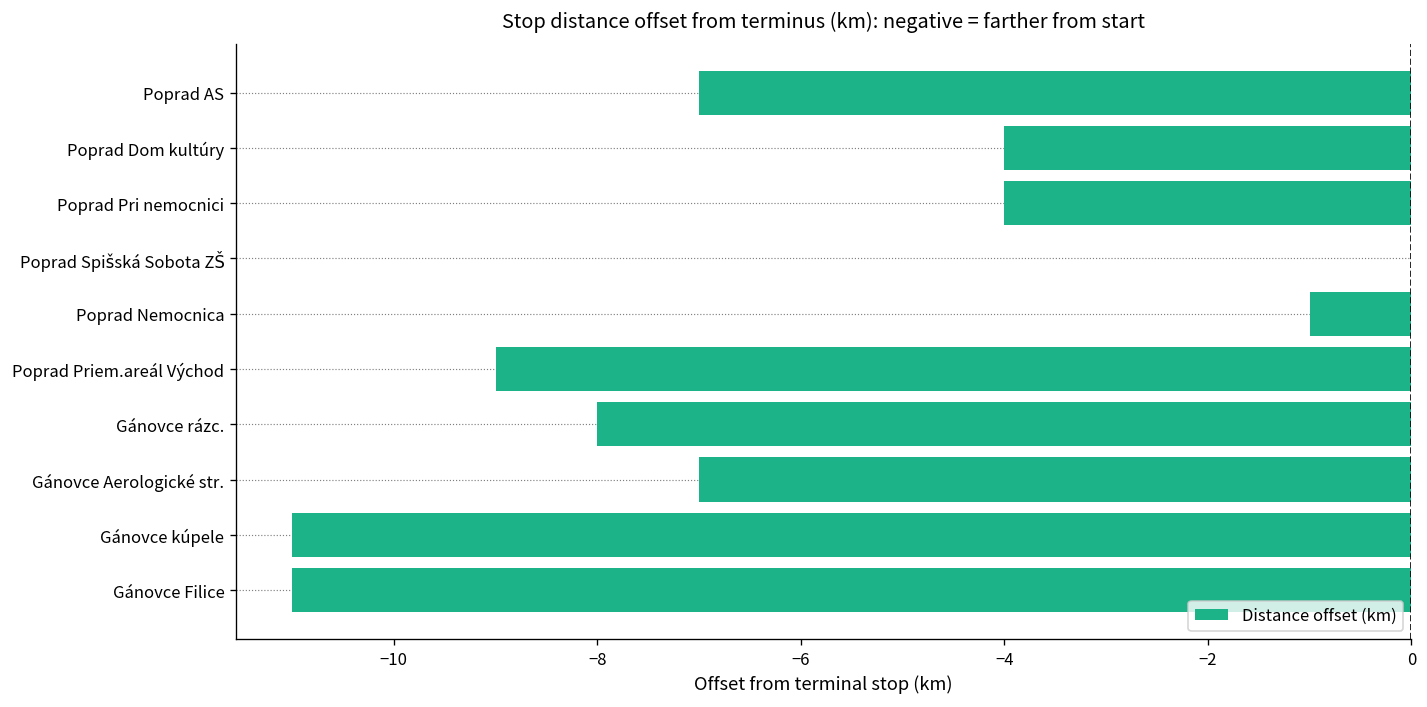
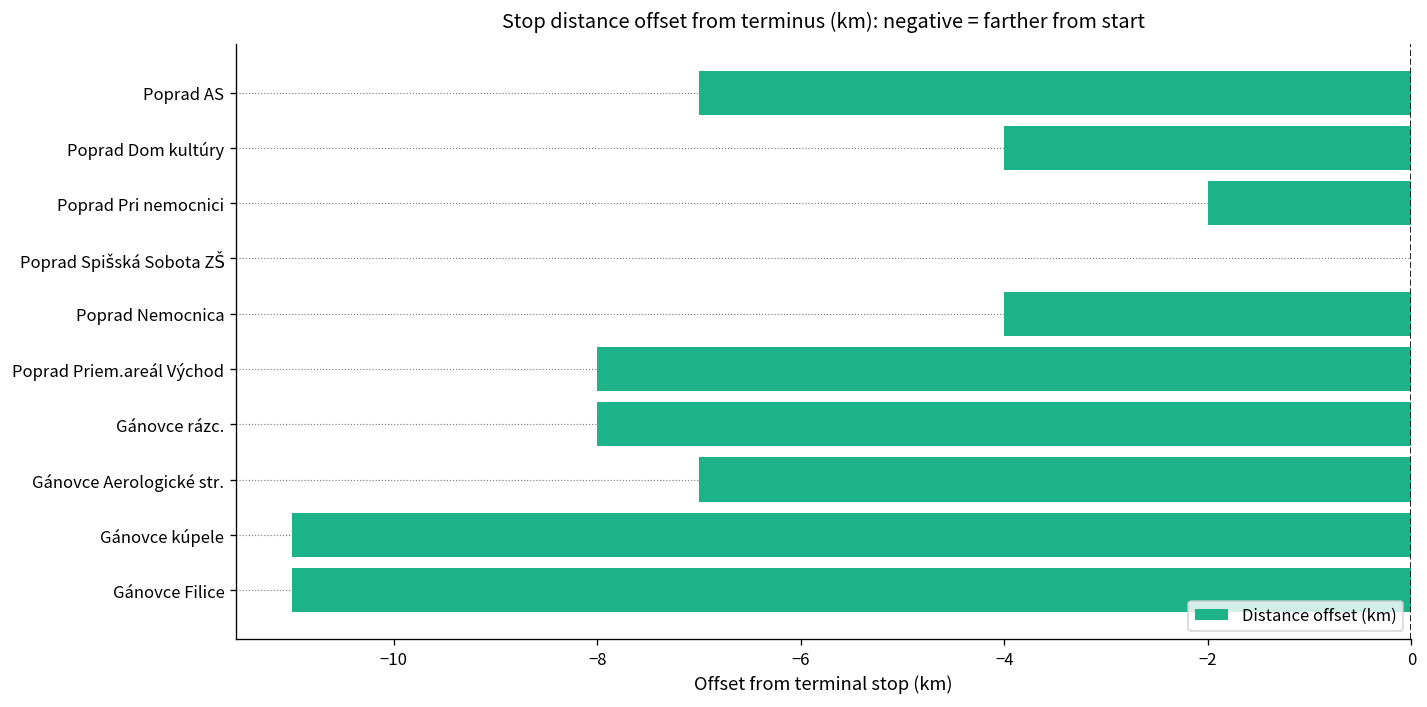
Poprad Pri nemocnici: -4.0 -> -2.0
Poprad Nemocnica: -1.0 -> -4.0
Poprad Priem.areál Východ: -9.0 -> -8.0
